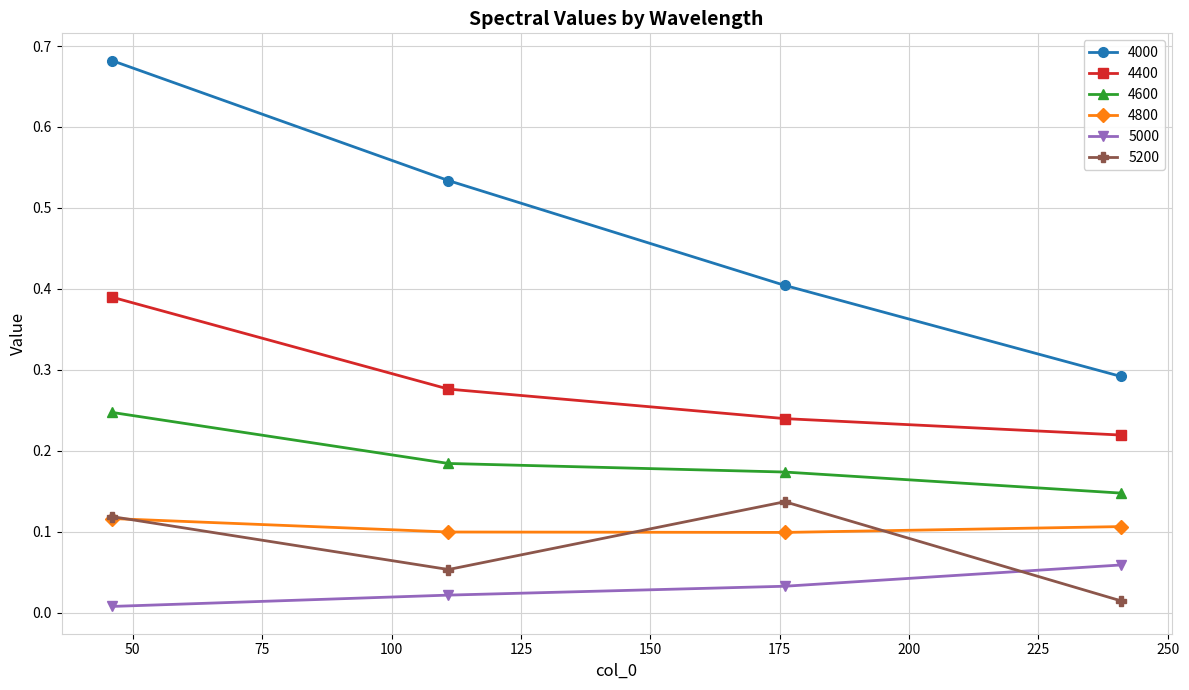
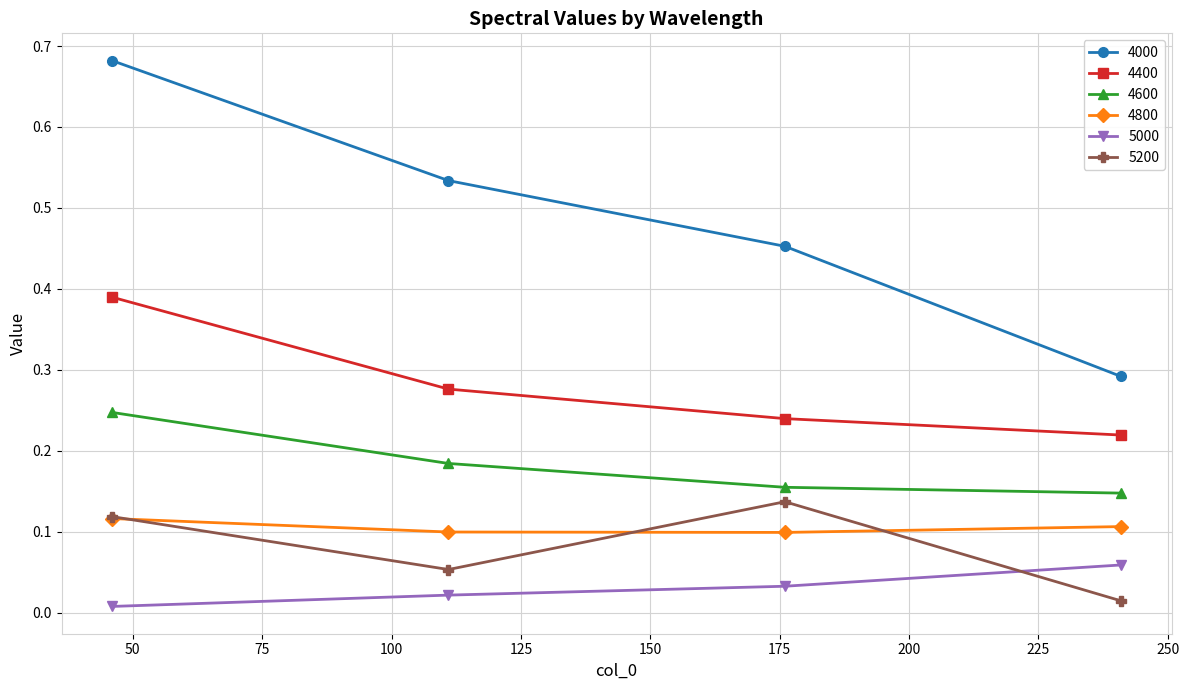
4000, 175: 0.40 -> 0.45
4600, 175: 0.17 -> 0.15
